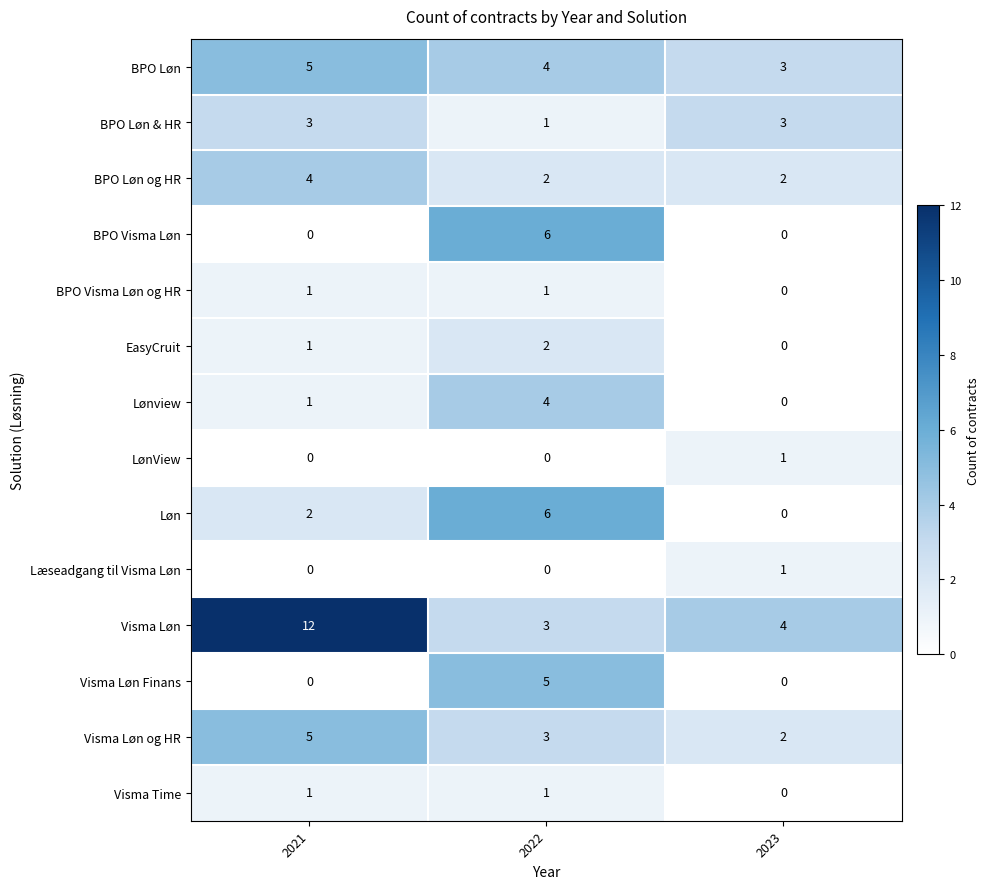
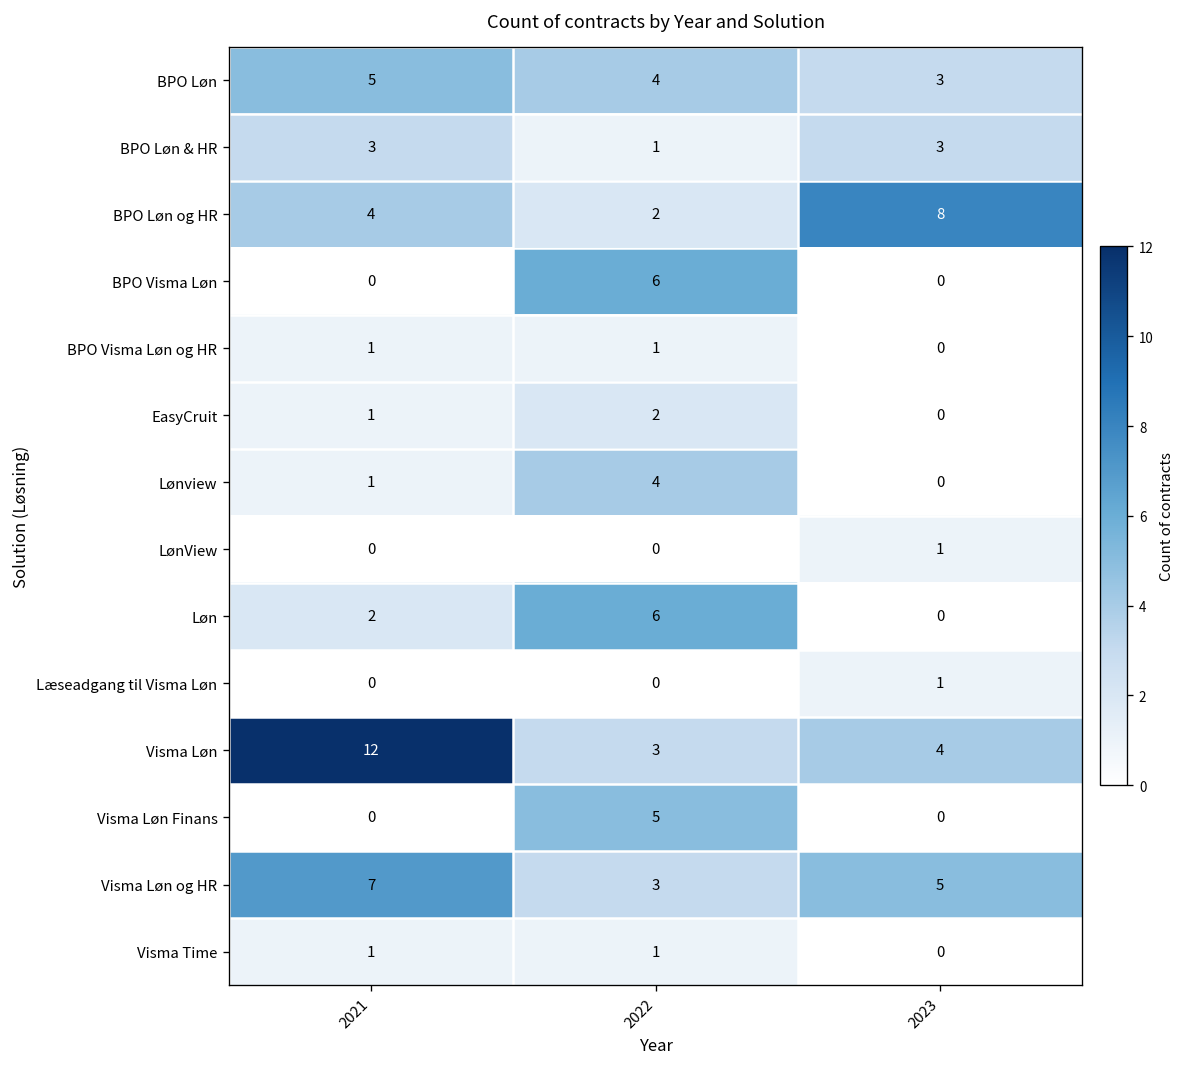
BPO Løn og HR, 2023: 2 -> 8
Visma Løn og HR, 2021: 5 -> 7
Visma Løn og HR, 2023: 2 -> 5
